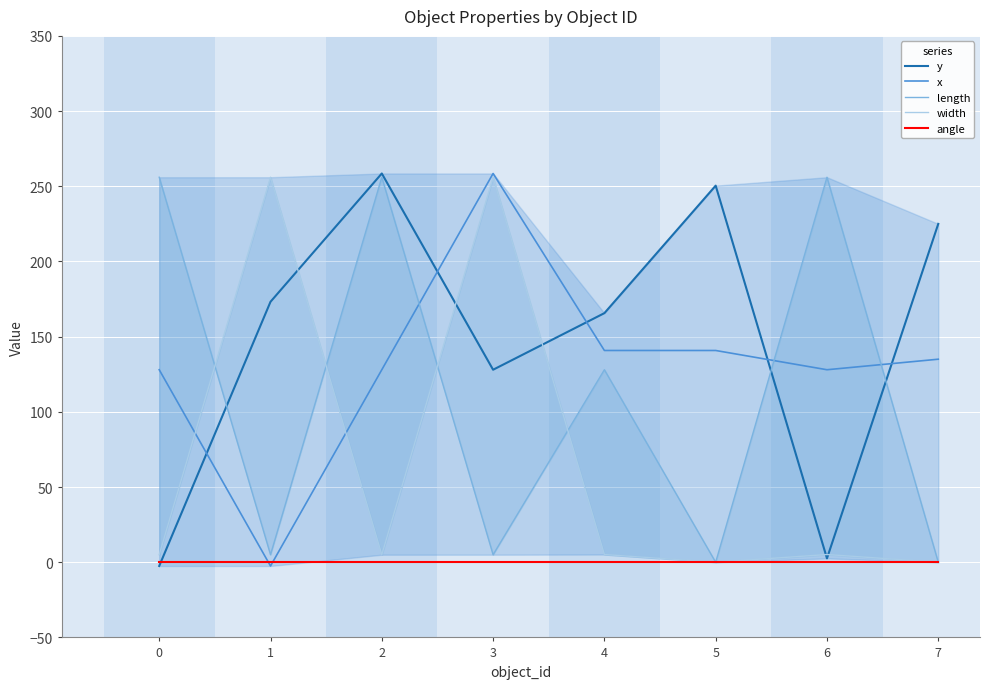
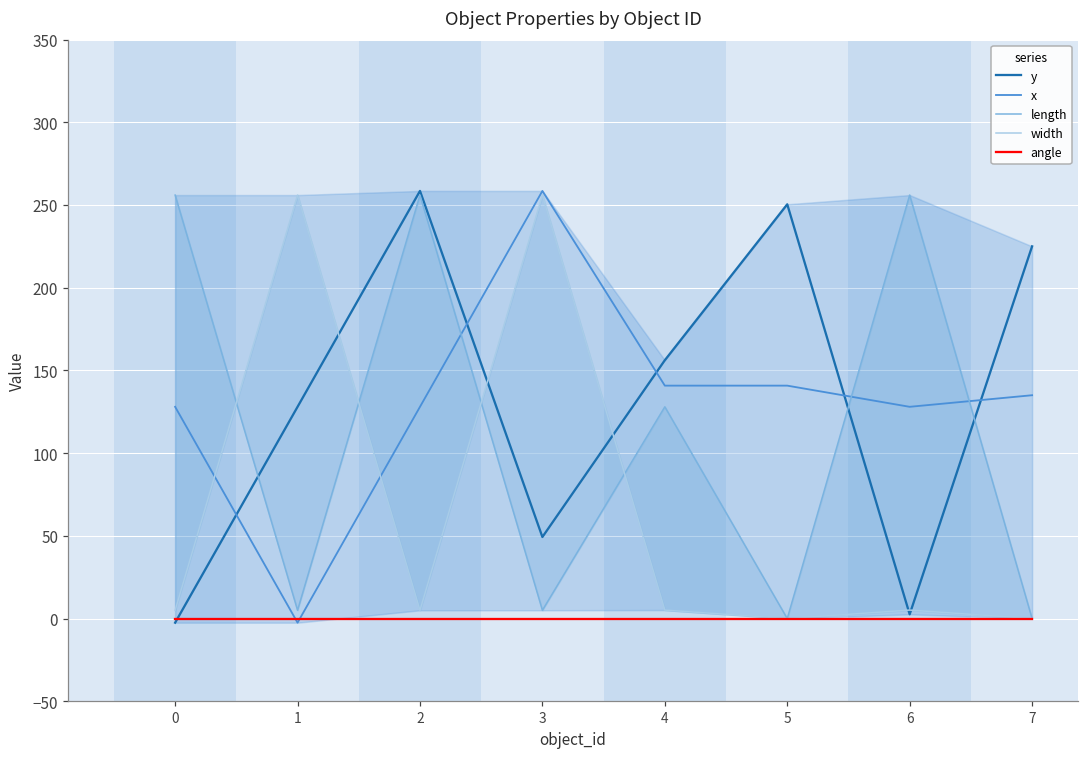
y, 1: 173 -> 128
y, 3: 128 -> 49
y, 4: 166 -> 156
